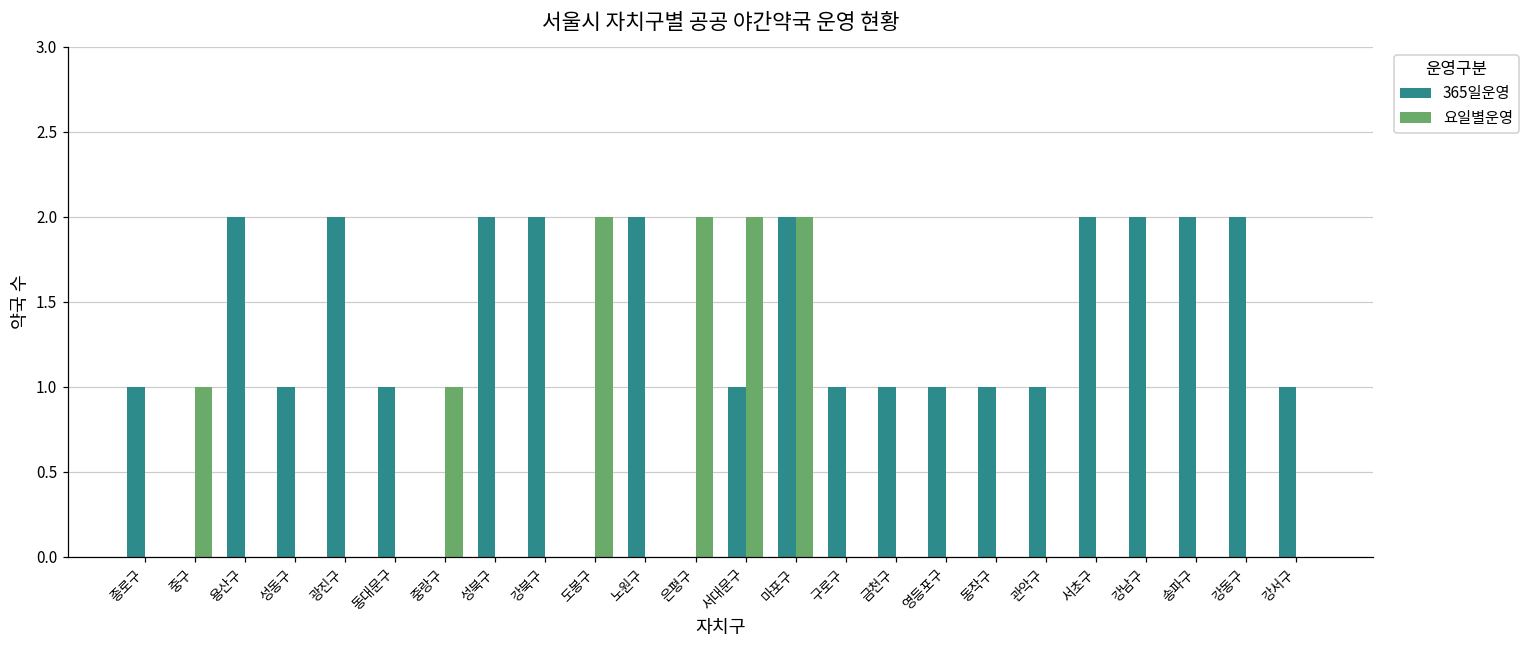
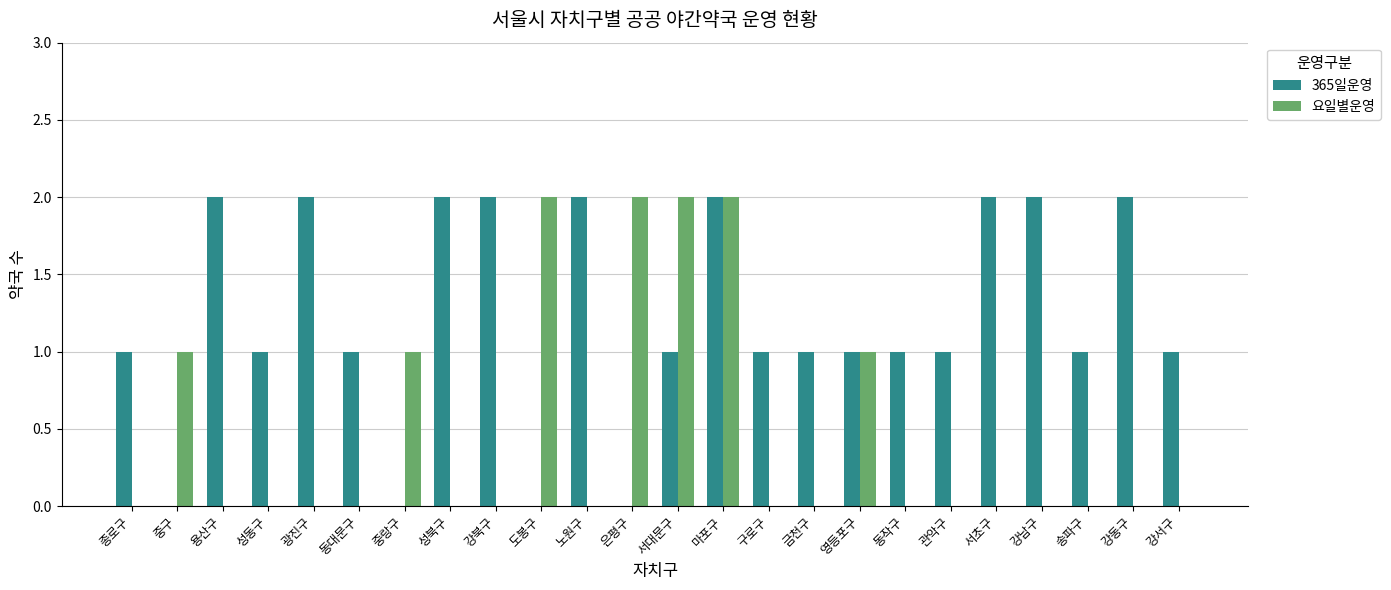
요일별운영, 영등포구: 0 -> 1
365일운영, 송파구: 2 -> 1
